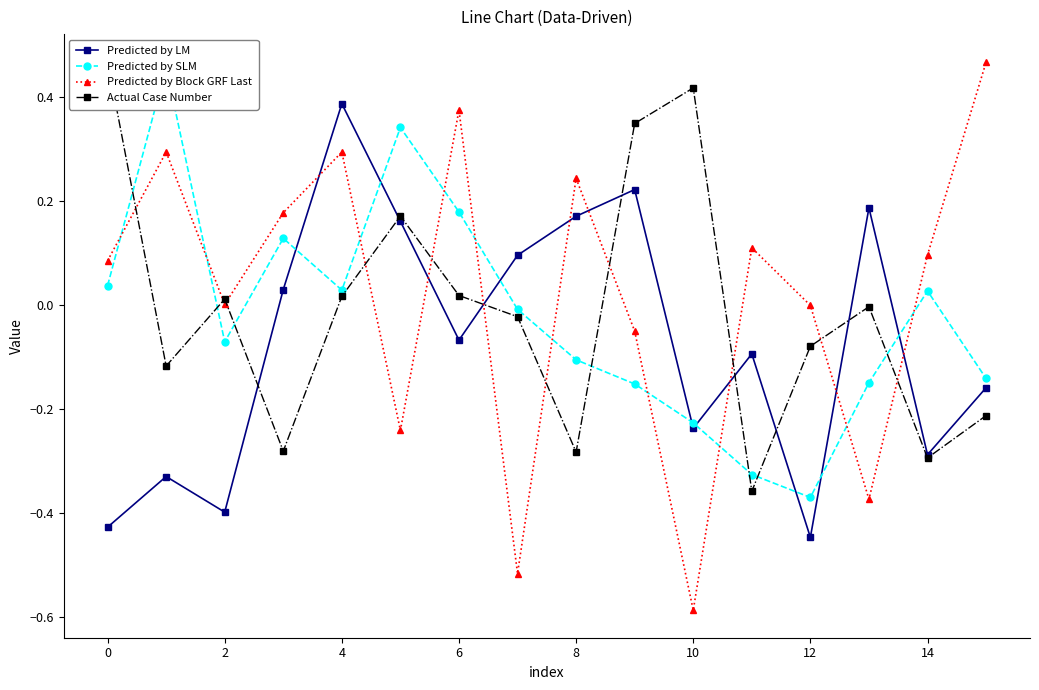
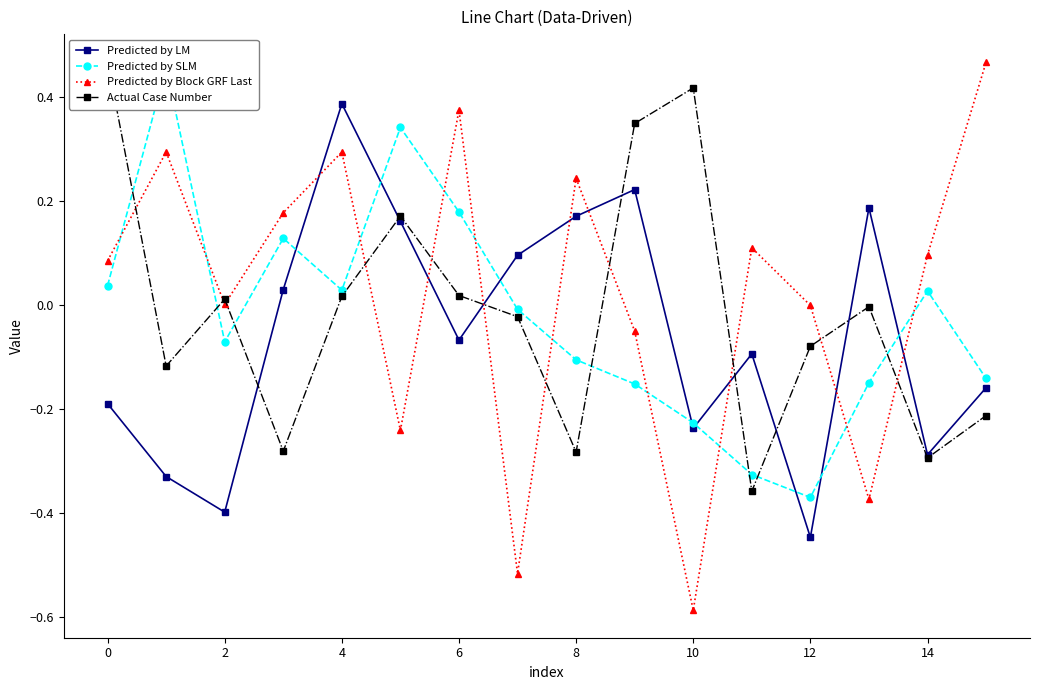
Predicted by LM, 0: -0.43 -> -0.19
